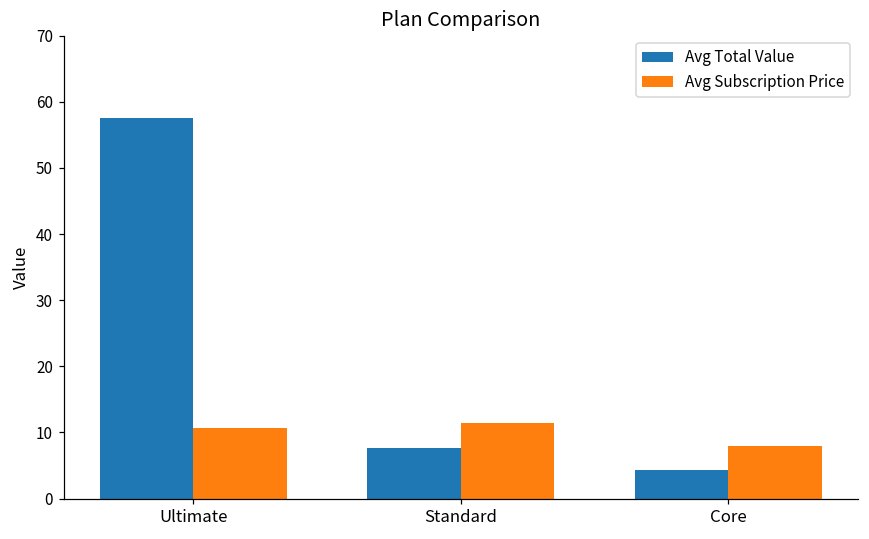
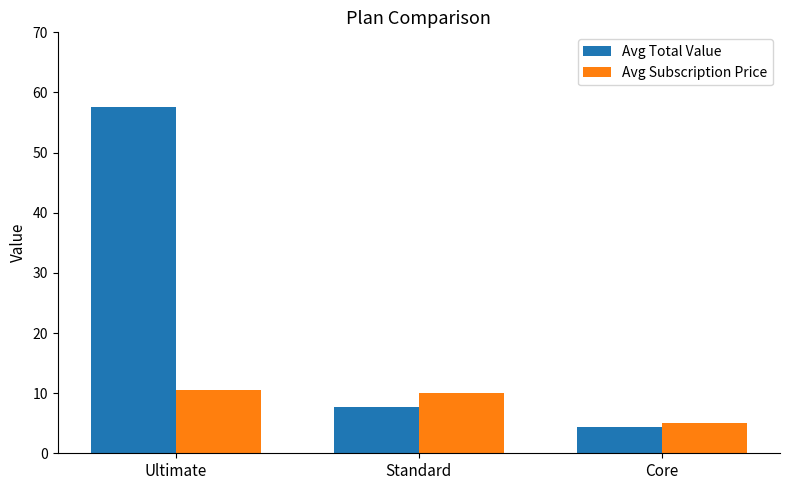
Avg Subscription Price, Standard: 11 -> 10
Avg Subscription Price, Core: 8 -> 5
